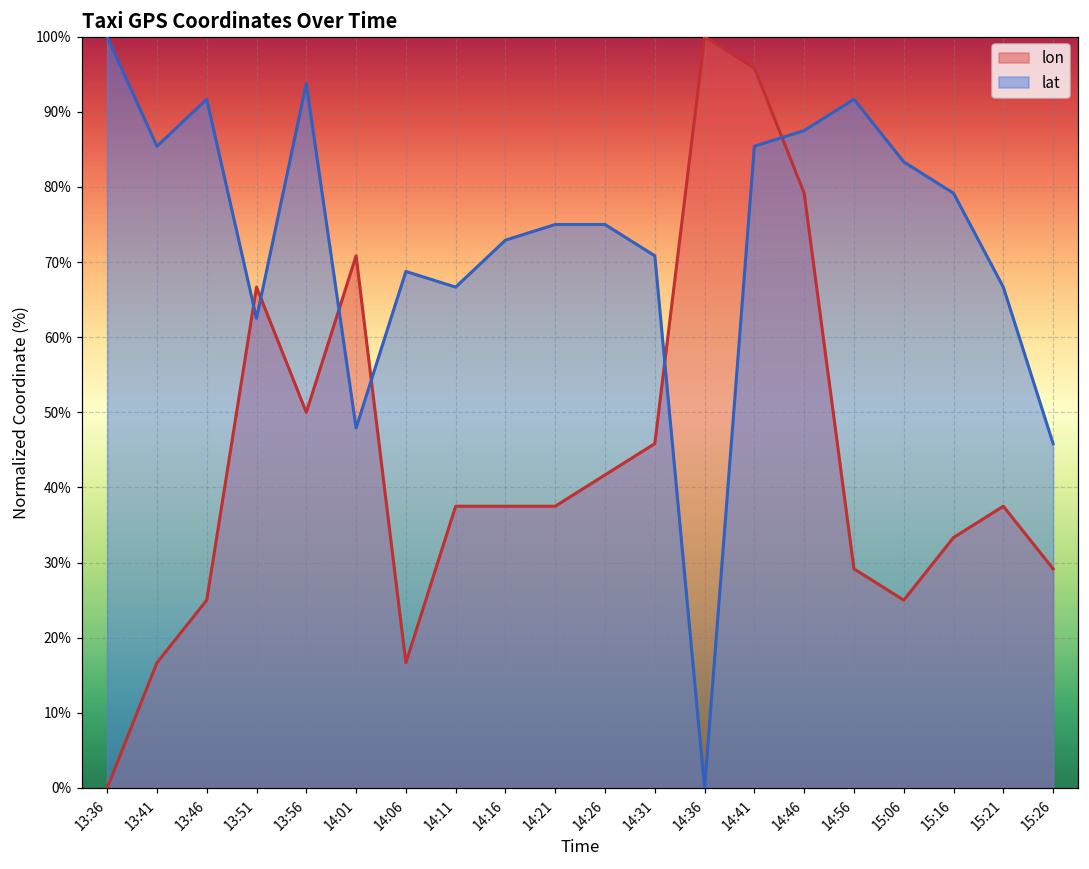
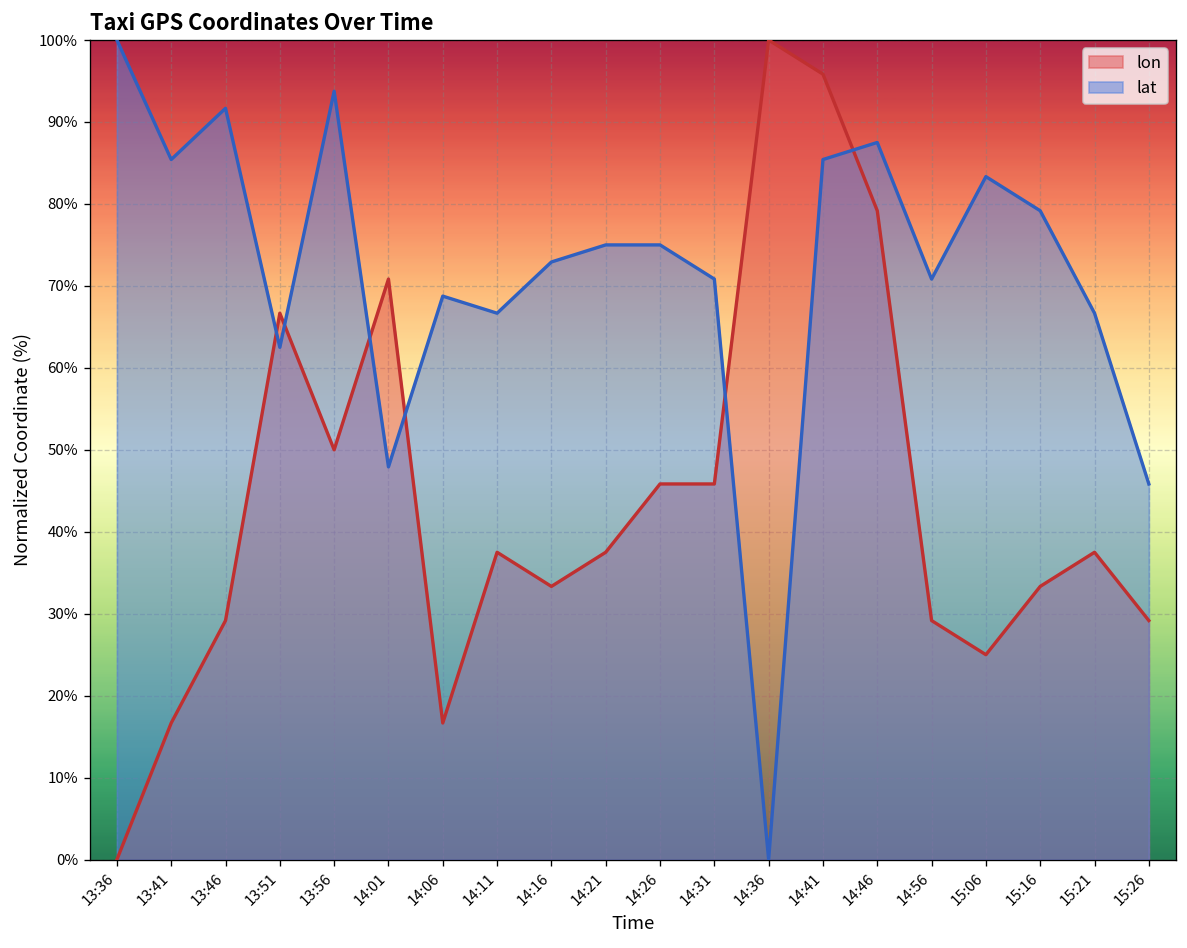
lon, 13:46: 25% -> 29%
lon, 14:16: 37% -> 33%
lon, 14:26: 42% -> 46%
lat, 14:56: 92% -> 71%
